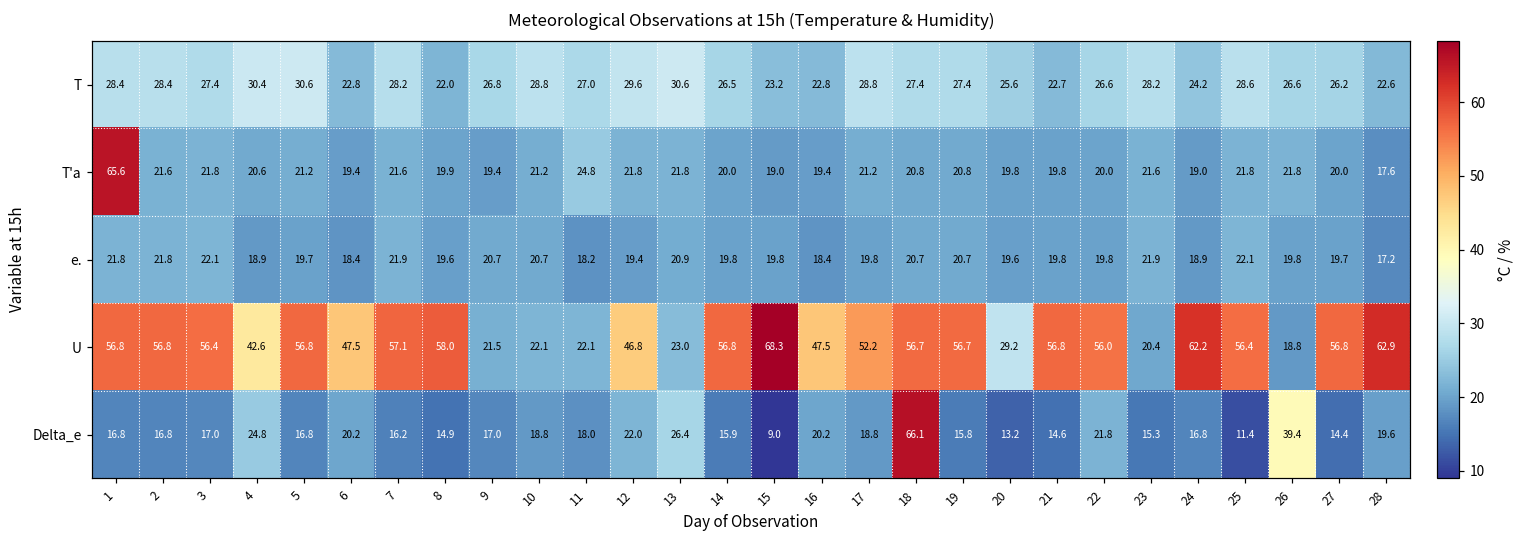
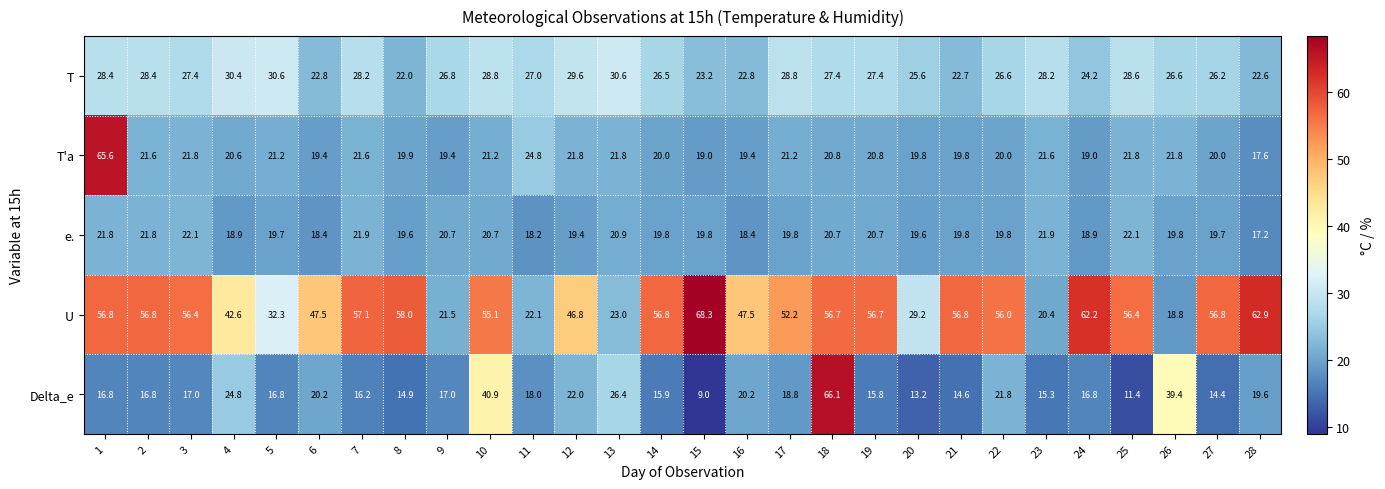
U, 5: 56.8 -> 32.3
U, 10: 22.1 -> 55.1
Delta_e, 10: 18.8 -> 40.9
